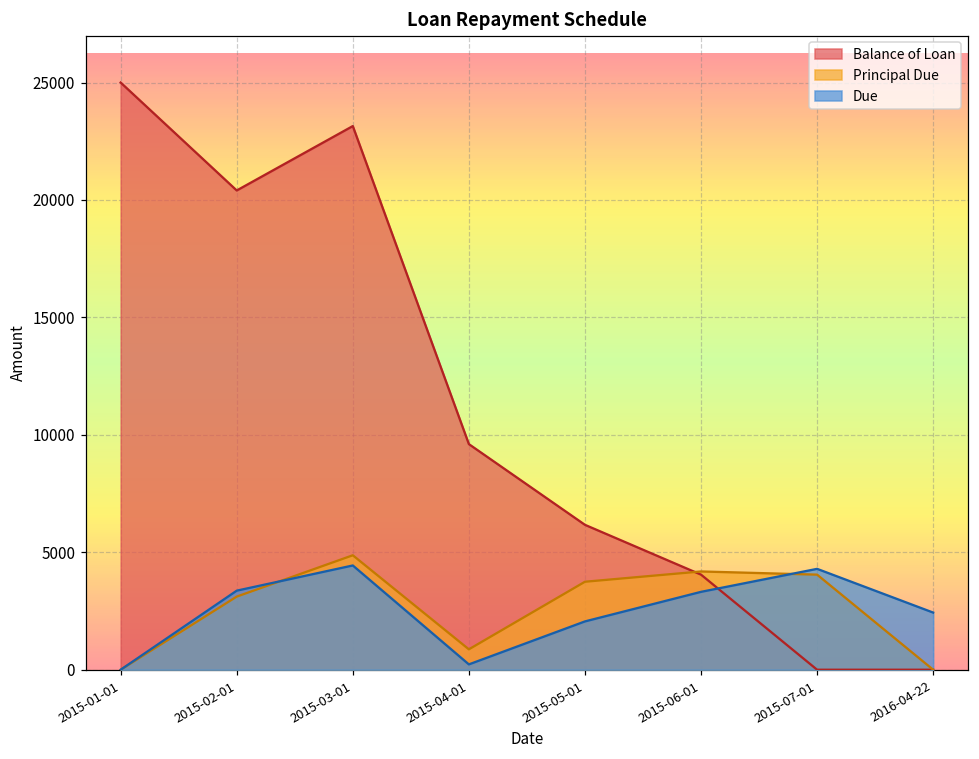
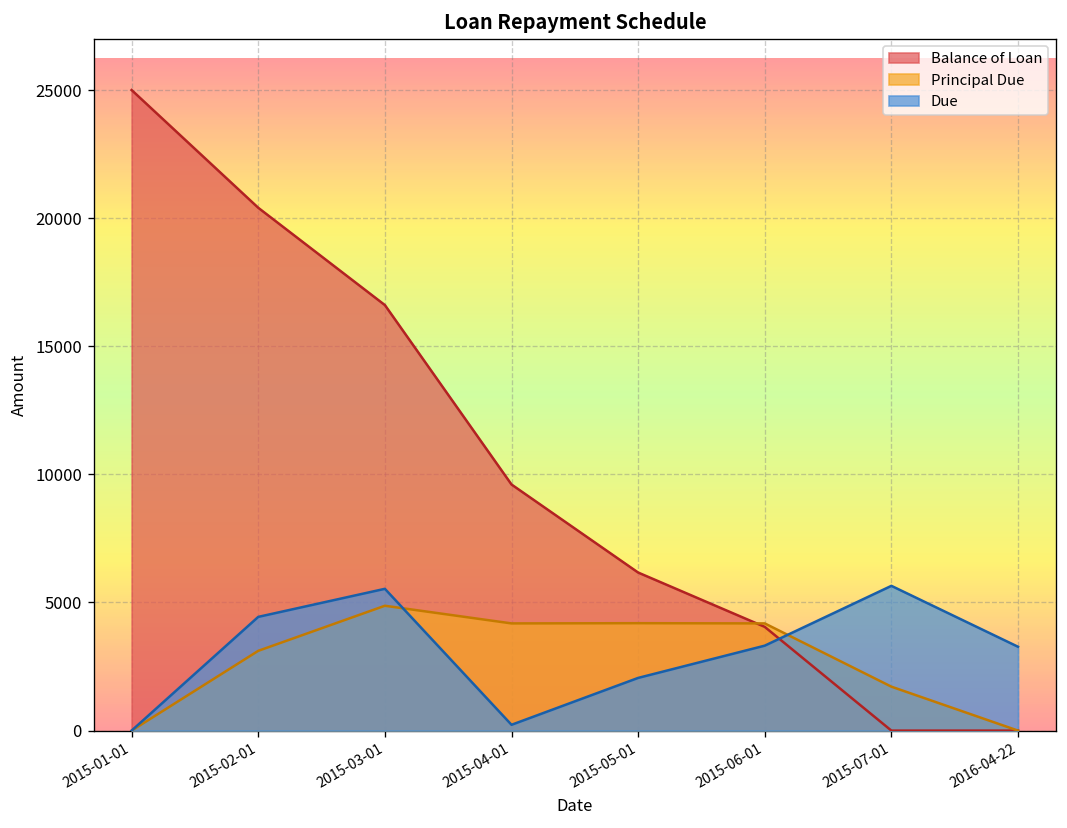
Due, 2015-02-01: 3400 -> 4400
Balance of Loan, 2015-03-01: 23100 -> 16600
Due, 2015-03-01: 4400 -> 5500
Principal Due, 2015-04-01: 900 -> 4200
Principal Due, 2015-05-01: 3700 -> 4200
Principal Due, 2015-07-01: 4000 -> 1700
Due, 2015-07-01: 4300 -> 5600
Due, 2016-04-22: 2400 -> 3300
